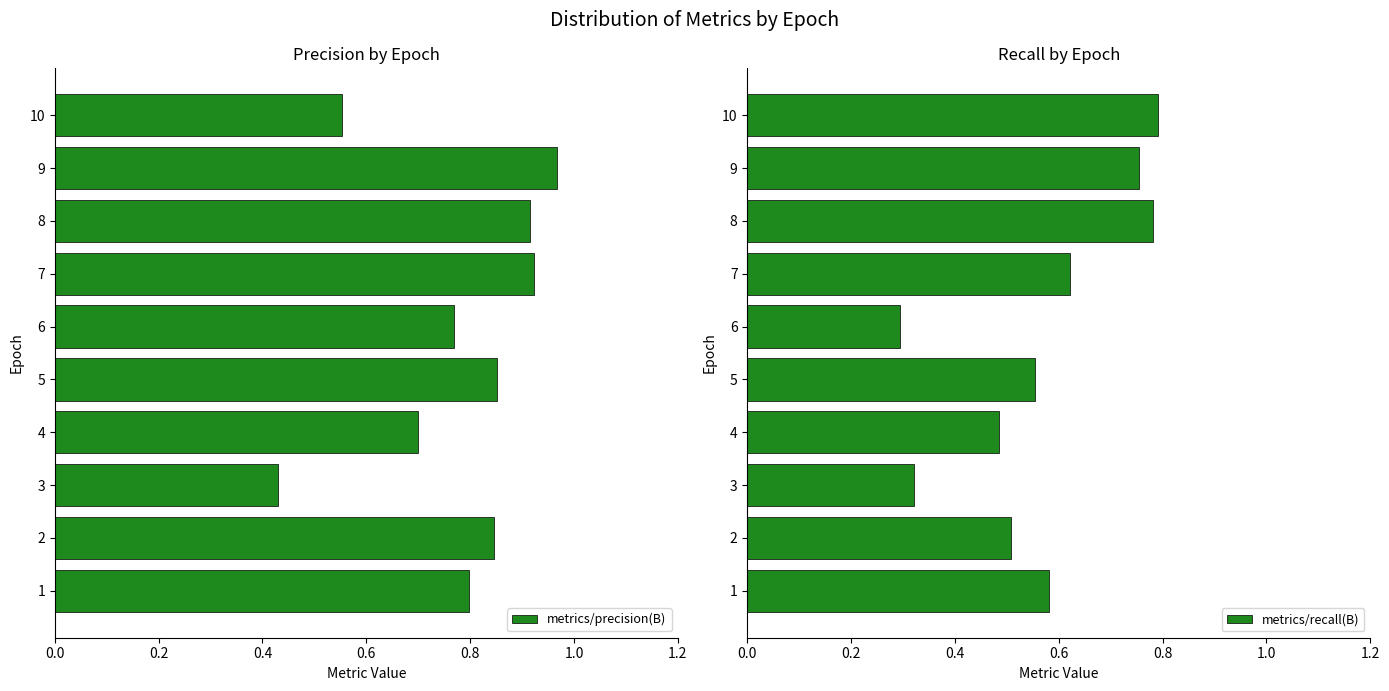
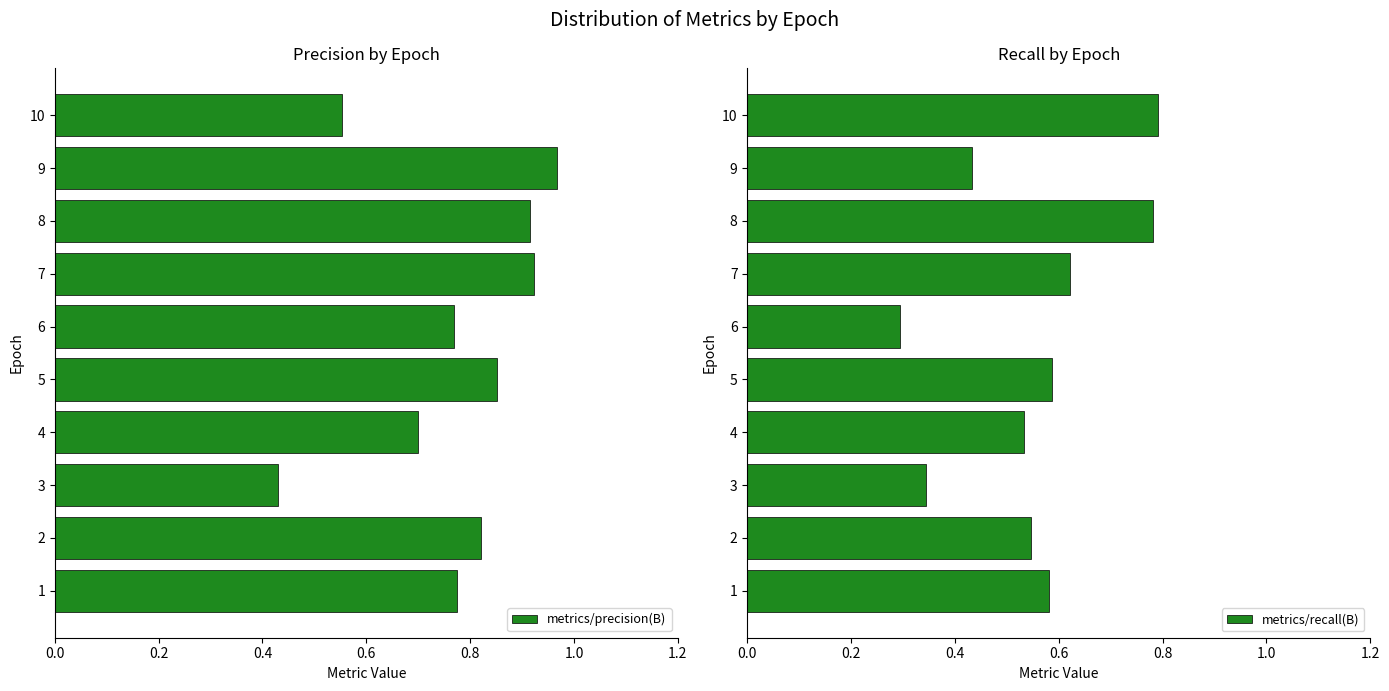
Precision by Epoch, 2: 0.85 -> 0.82
Precision by Epoch, 1: 0.80 -> 0.78
Recall by Epoch, 9: 0.76 -> 0.43
Recall by Epoch, 5: 0.55 -> 0.59
Recall by Epoch, 4: 0.48 -> 0.53
Recall by Epoch, 3: 0.32 -> 0.34
Recall by Epoch, 2: 0.51 -> 0.55
